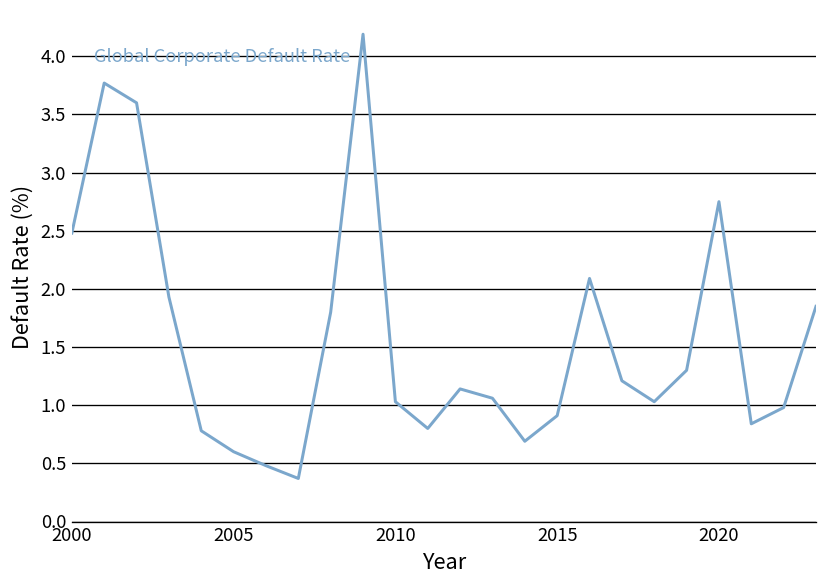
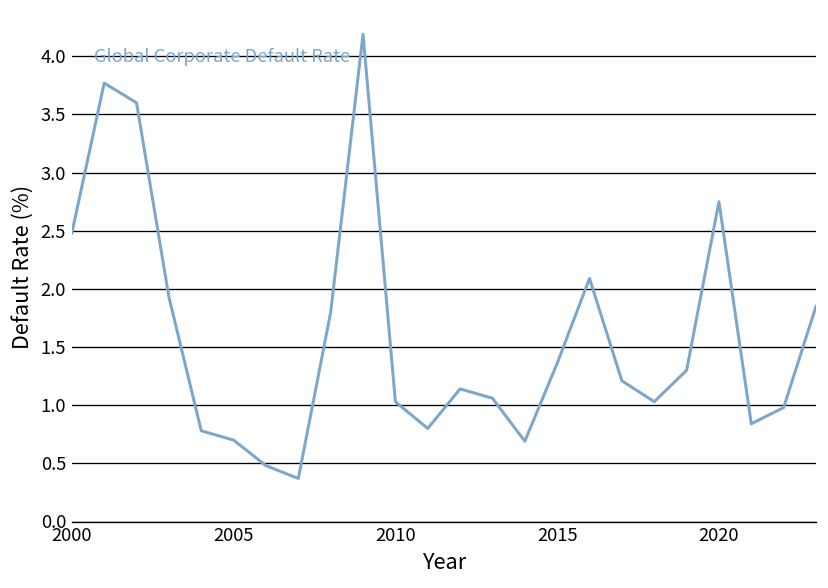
2005: 0.6 -> 0.7
2015: 0.9 -> 1.4
